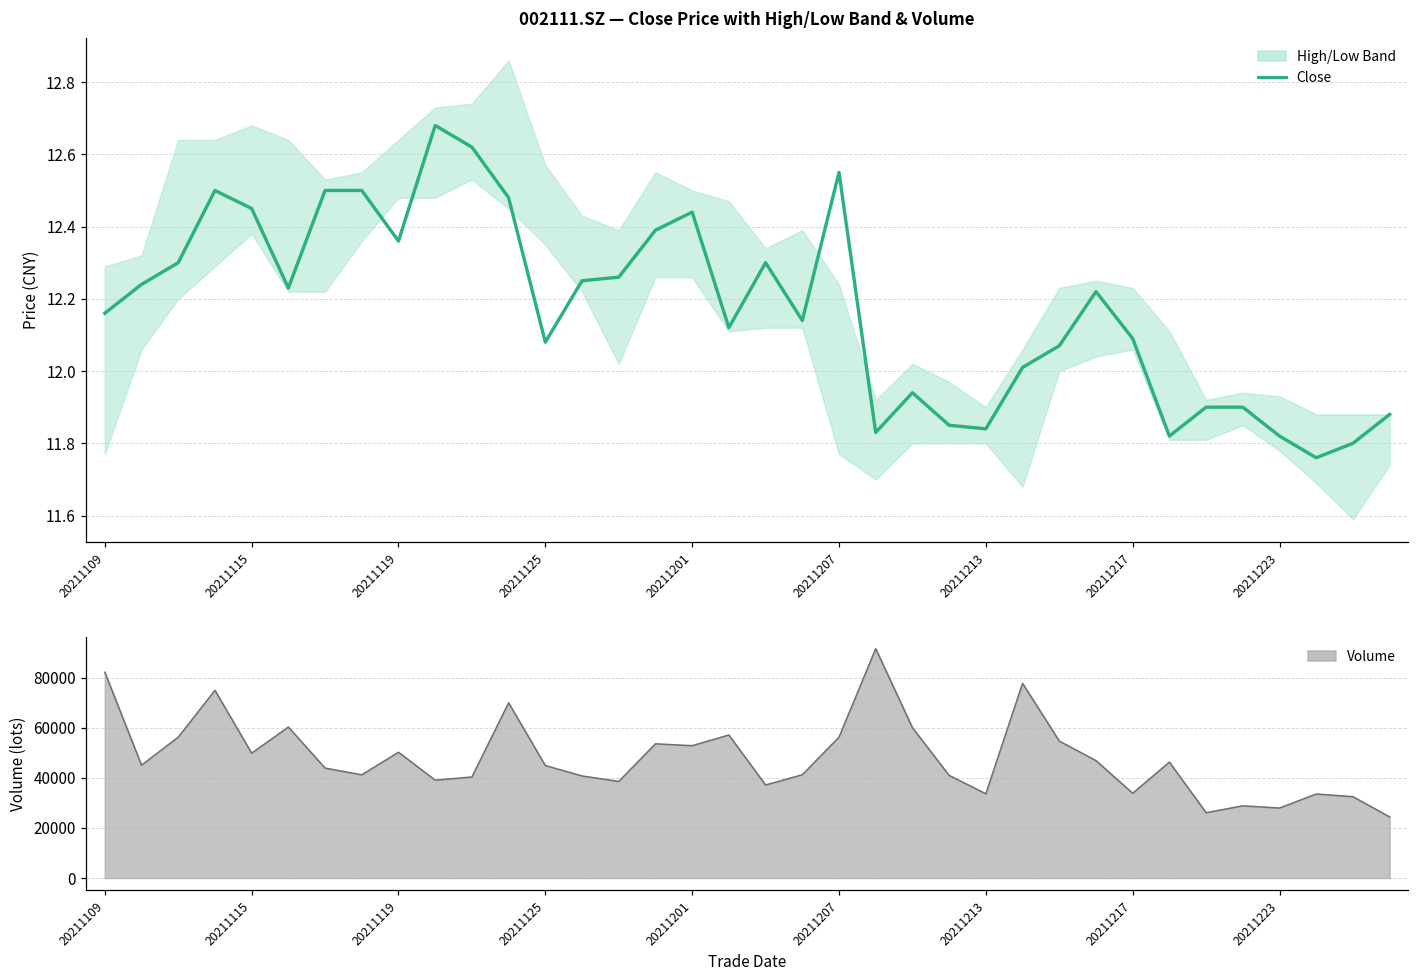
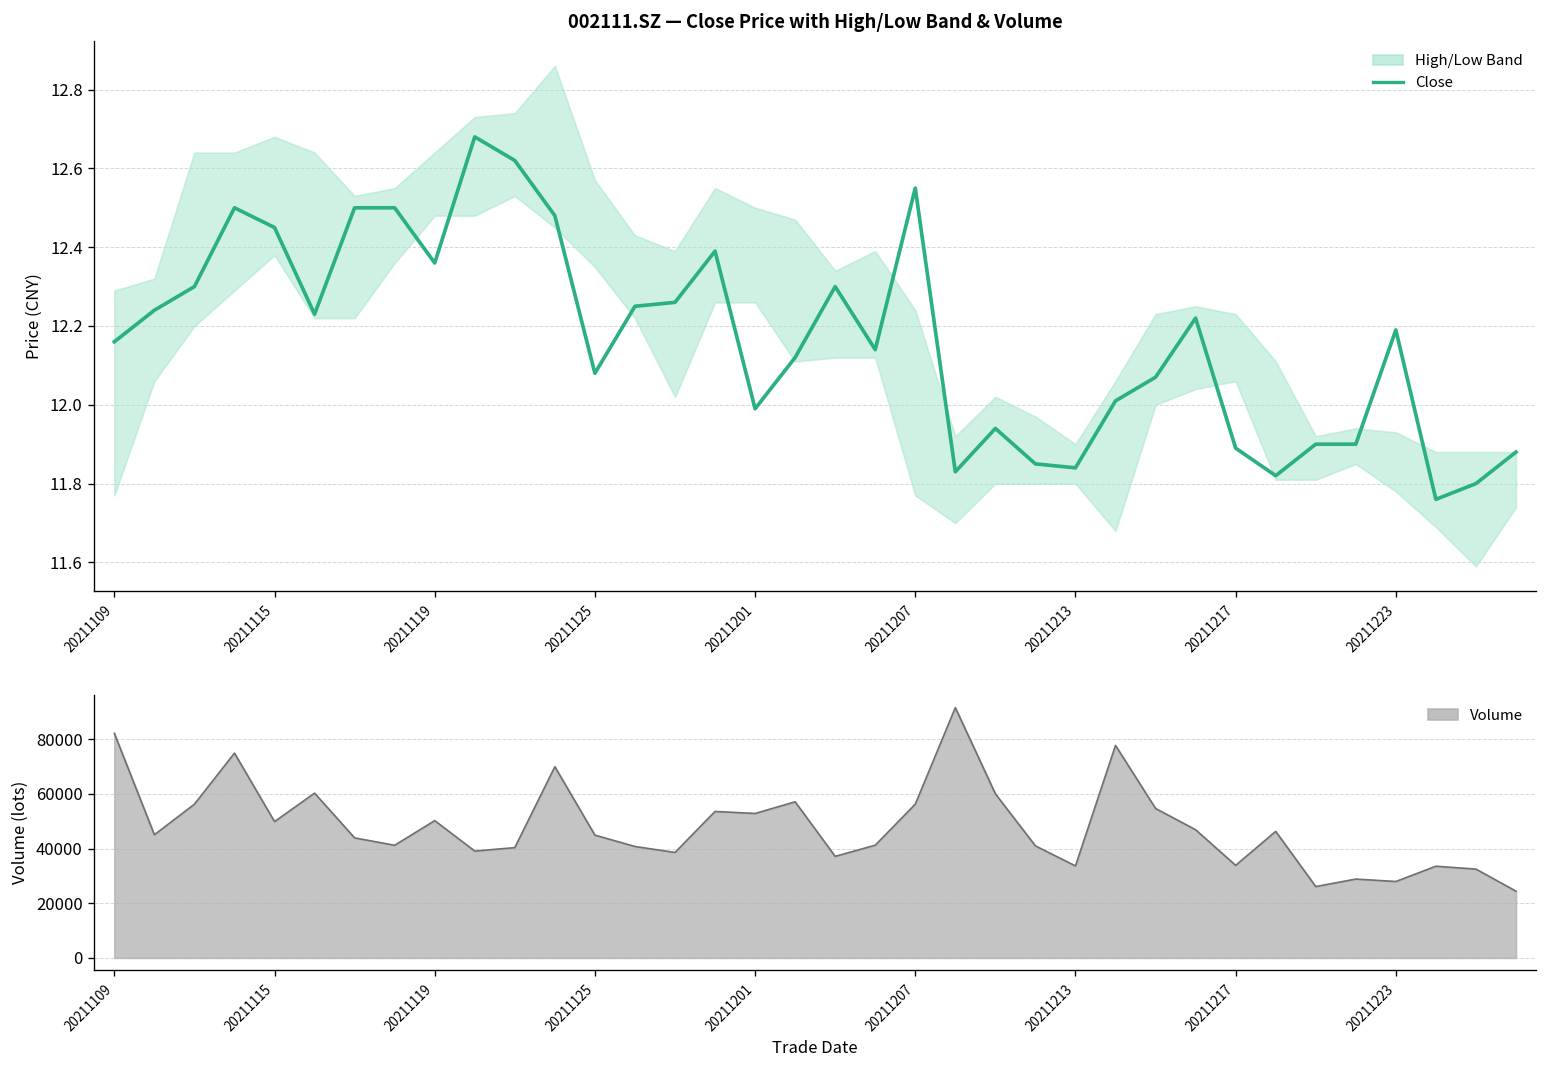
002111.SZ — Close Price with High/Low Band & Volume, Close, 20211201: 12.44 -> 11.99
002111.SZ — Close Price with High/Low Band & Volume, Close, 20211217: 12.09 -> 11.89
002111.SZ — Close Price with High/Low Band & Volume, Close, 20211223: 11.82 -> 12.19
